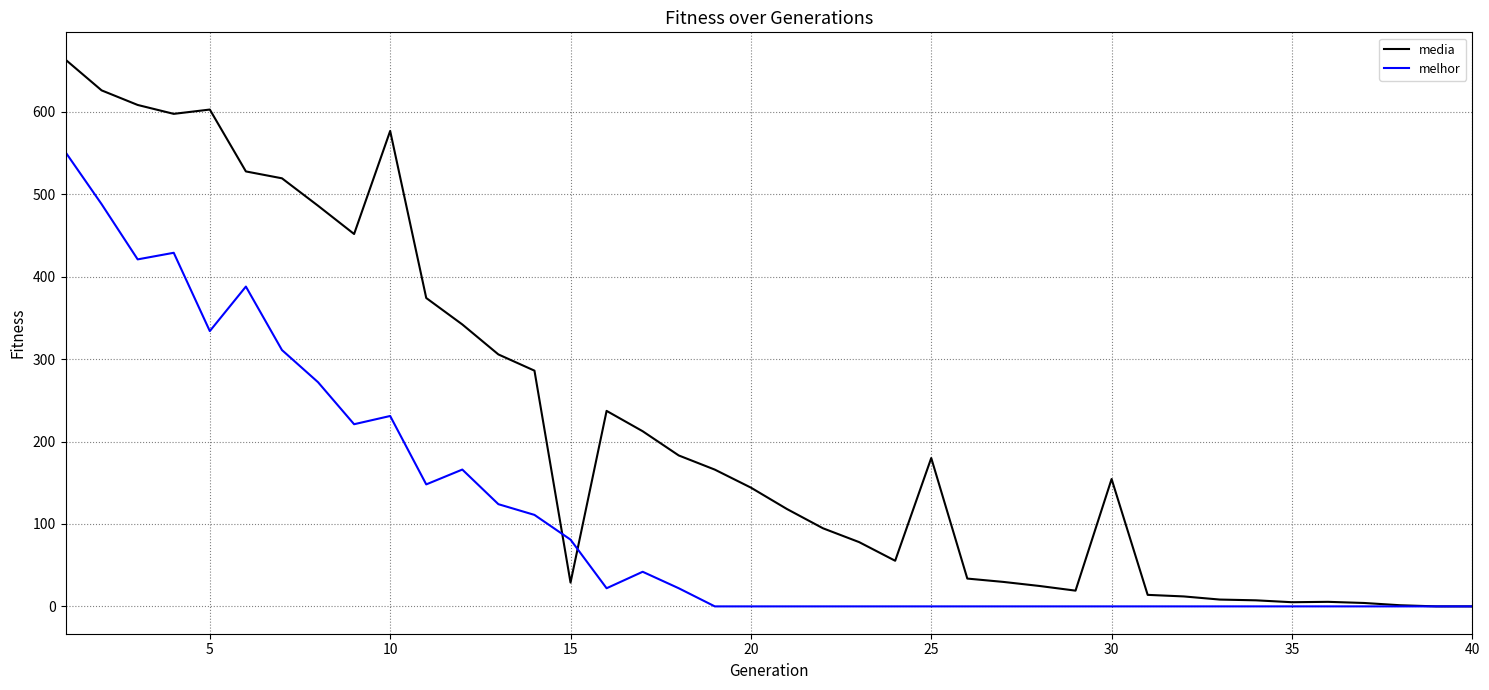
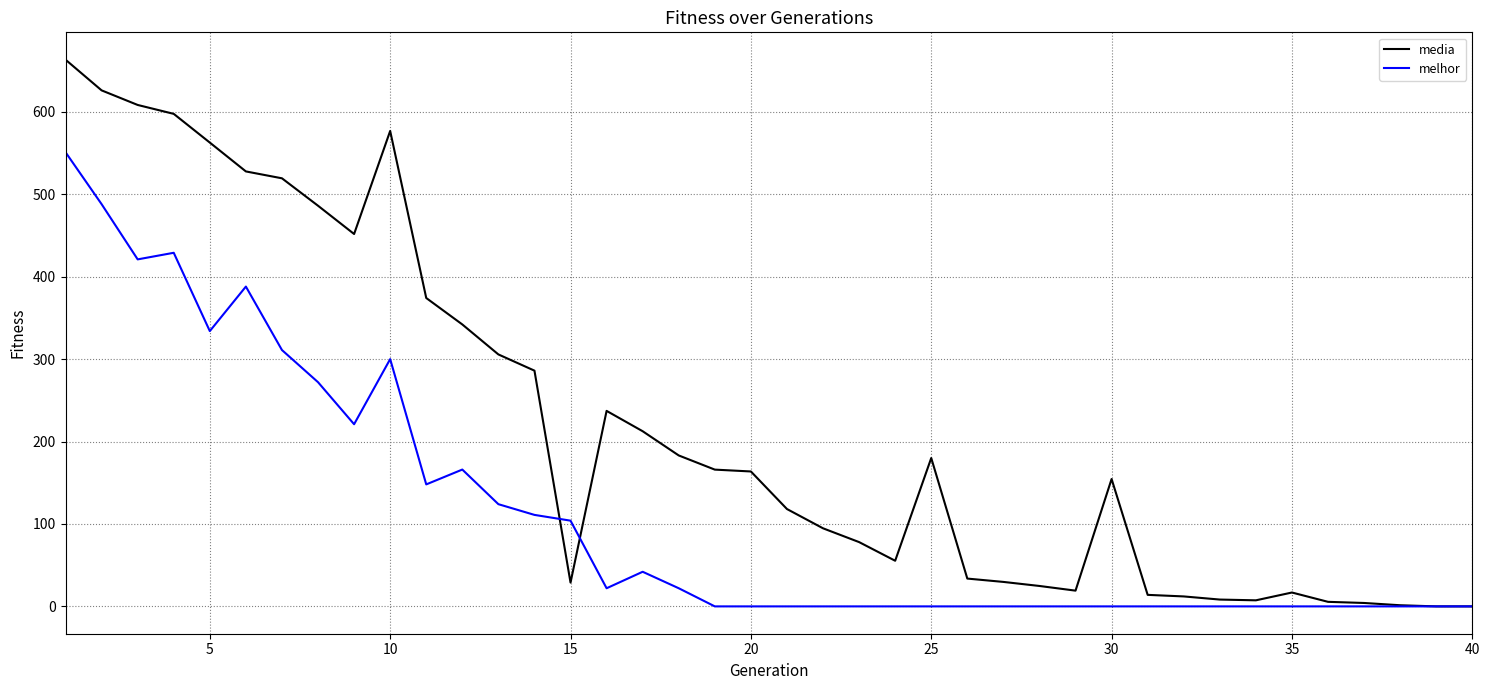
media, 5: 600 -> 560
melhor, 10: 230 -> 300
melhor, 15: 80 -> 100
media, 20: 140 -> 160
media, 35: 10 -> 20
